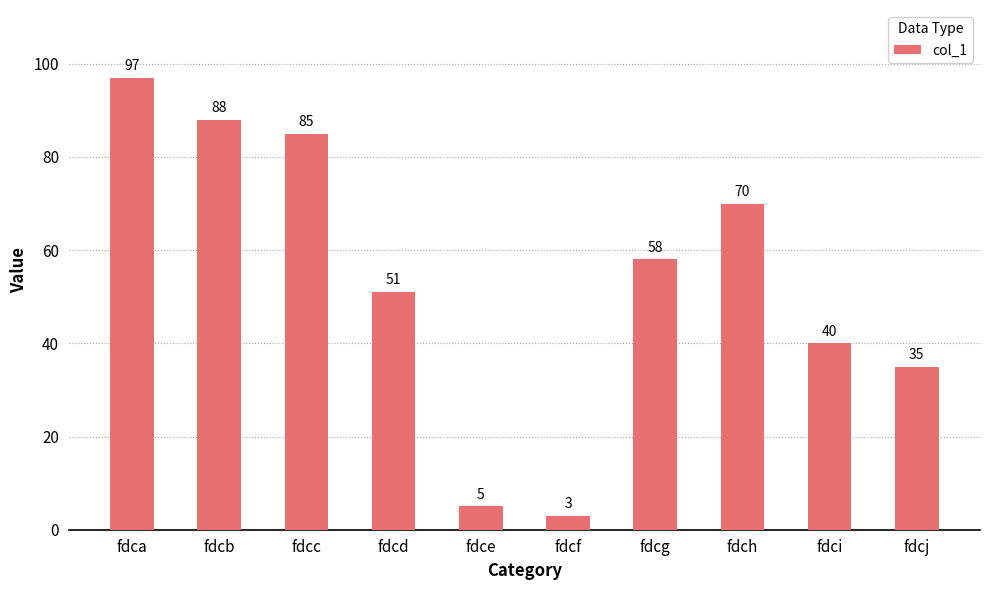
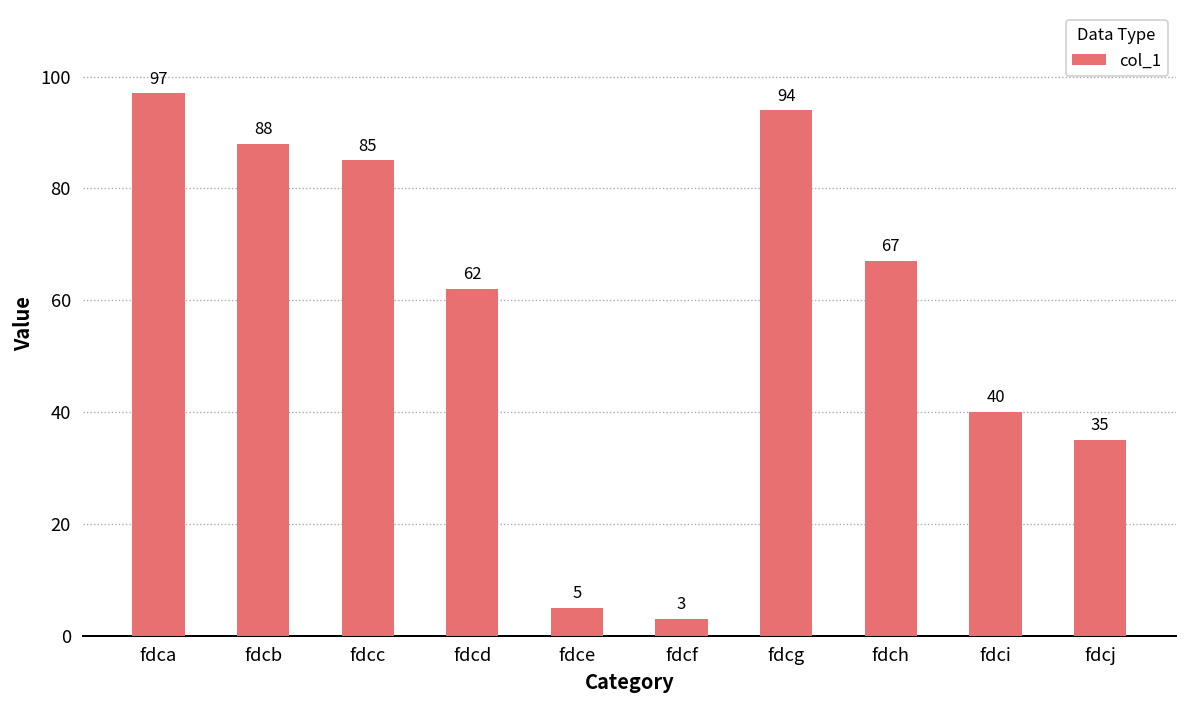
fdcd: 51 -> 62
fdcg: 58 -> 94
fdch: 70 -> 67
